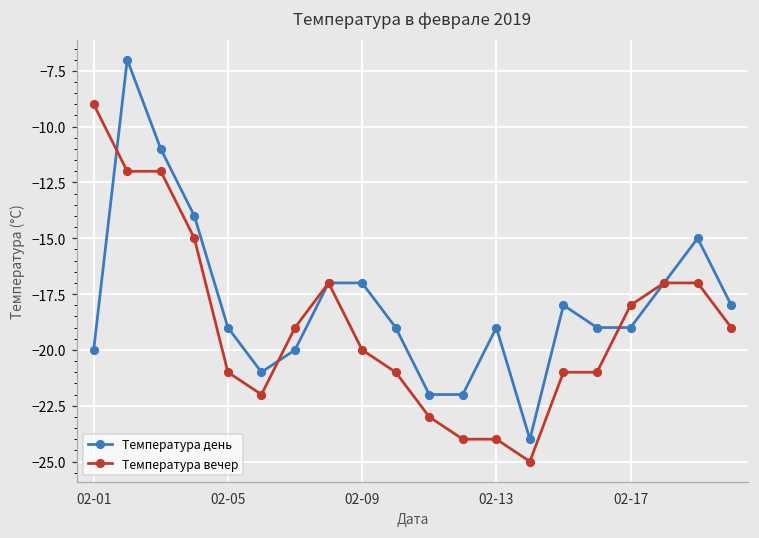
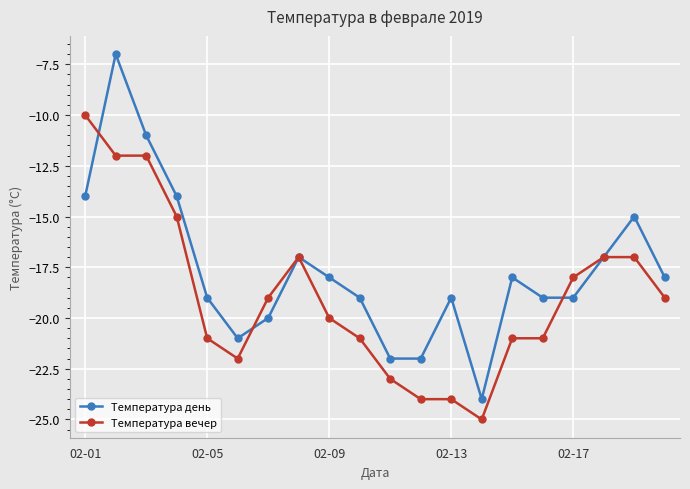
Температура день, 02-01: -20 -> -14
Температура вечер, 02-01: -9 -> -10
Температура день, 02-09: -17 -> -18
